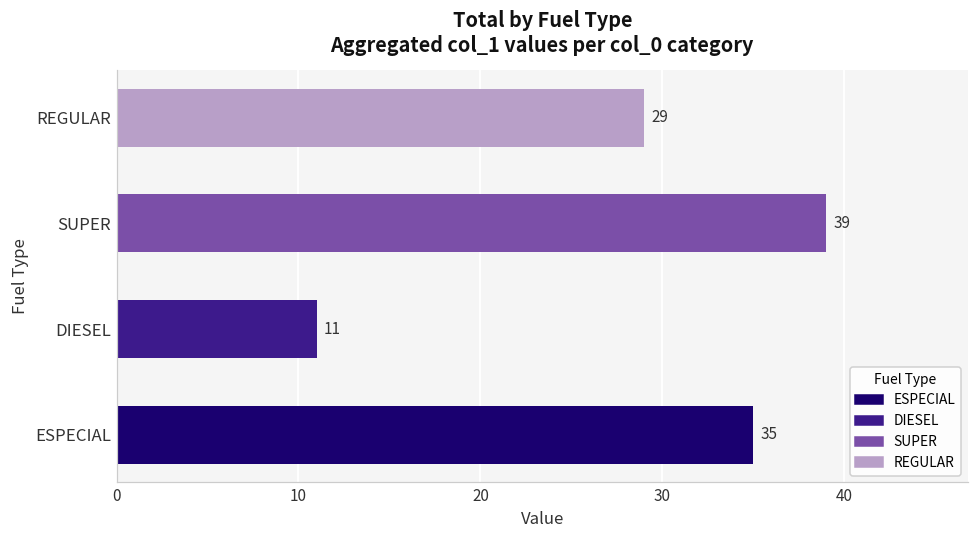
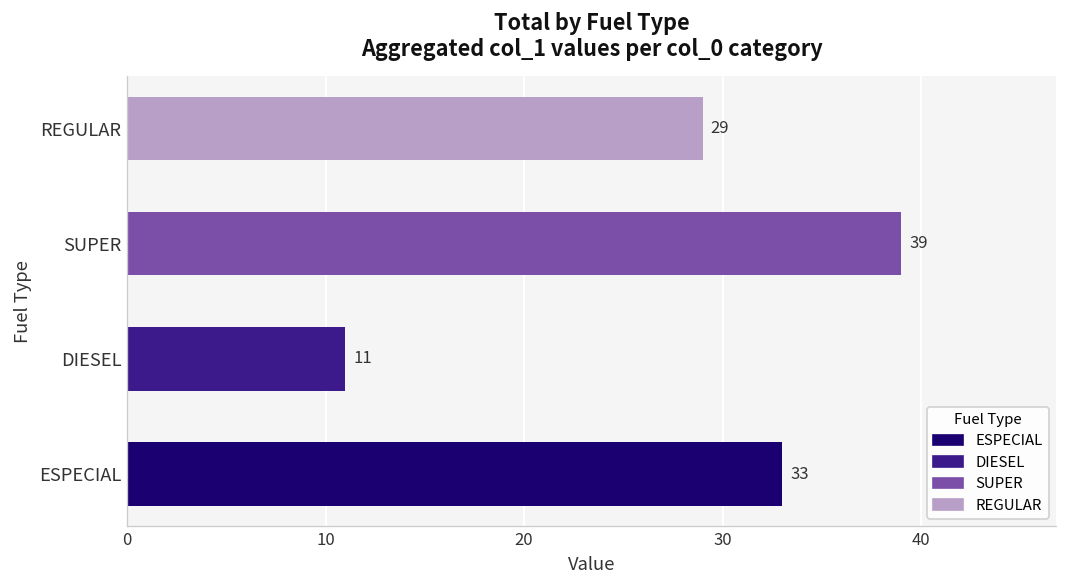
ESPECIAL: 35 -> 33
